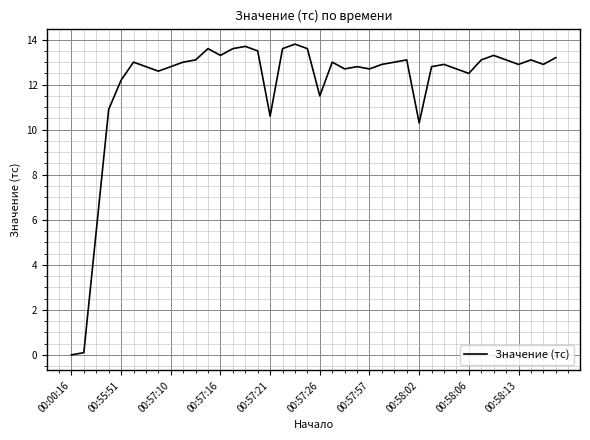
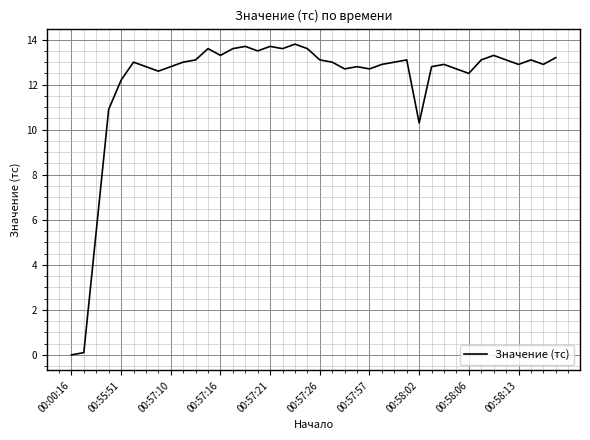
00:57:21: 10.6 -> 13.7
00:57:26: 11.5 -> 13.1
